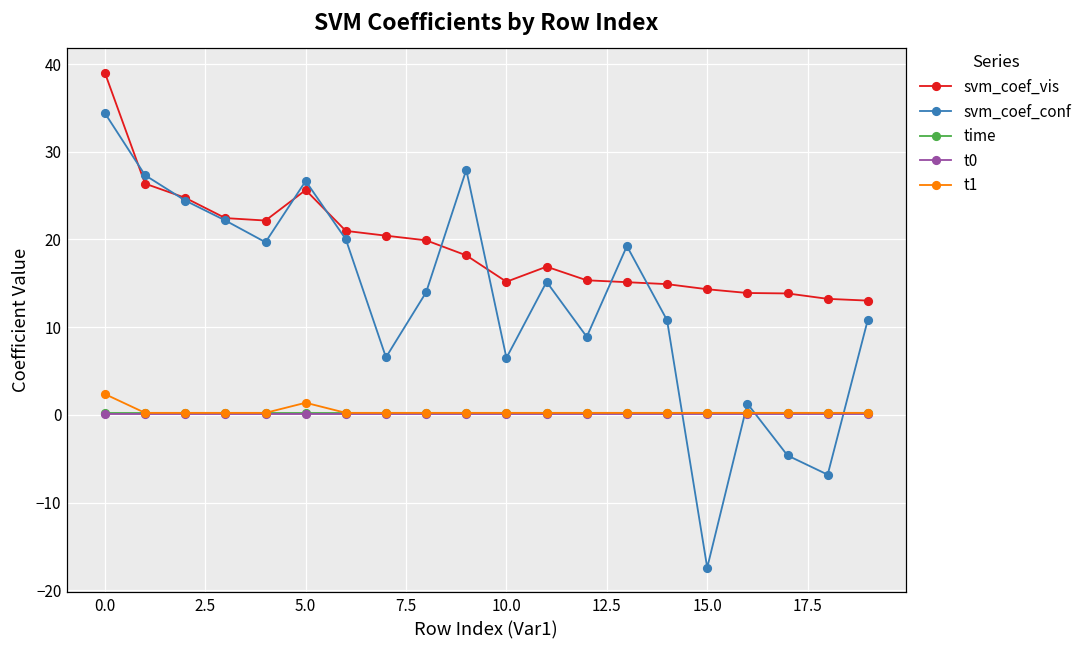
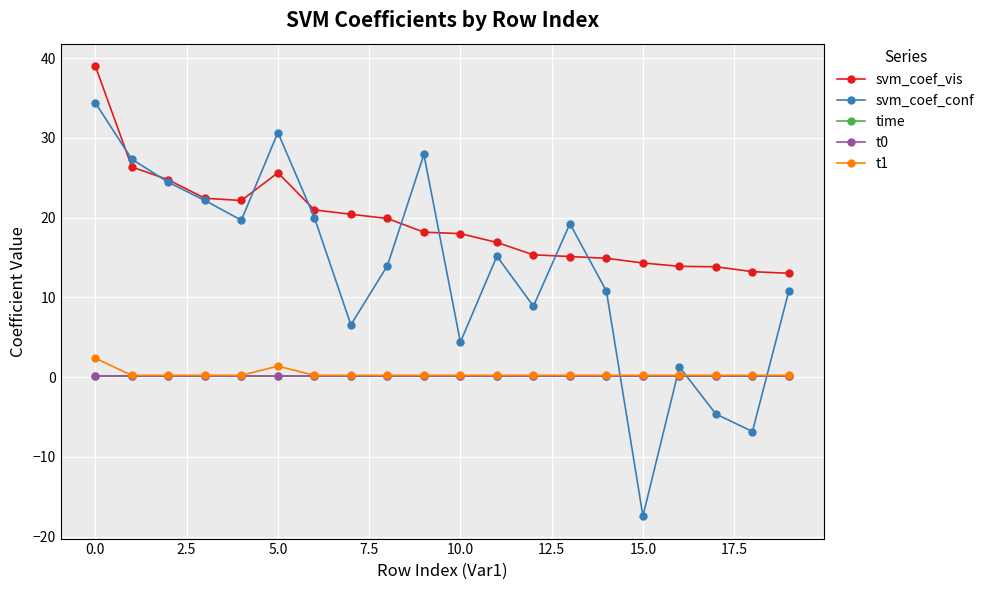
svm_coef_conf, 5.0: 27 -> 31
svm_coef_vis, 10.0: 15 -> 18
svm_coef_conf, 10.0: 6 -> 4
